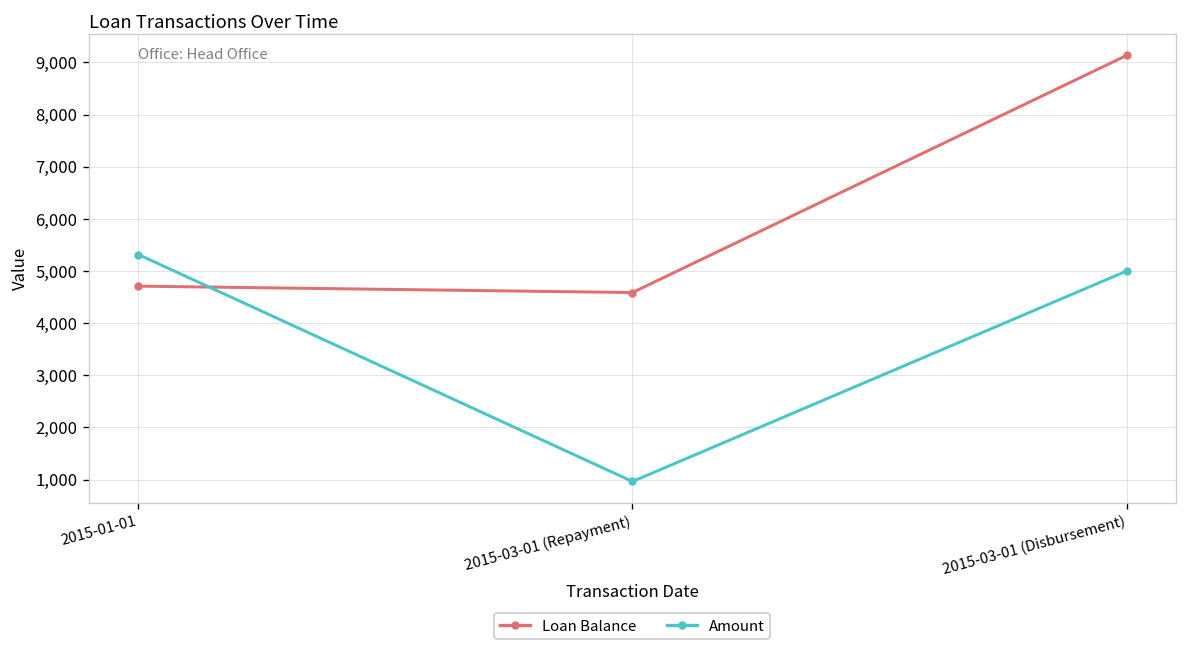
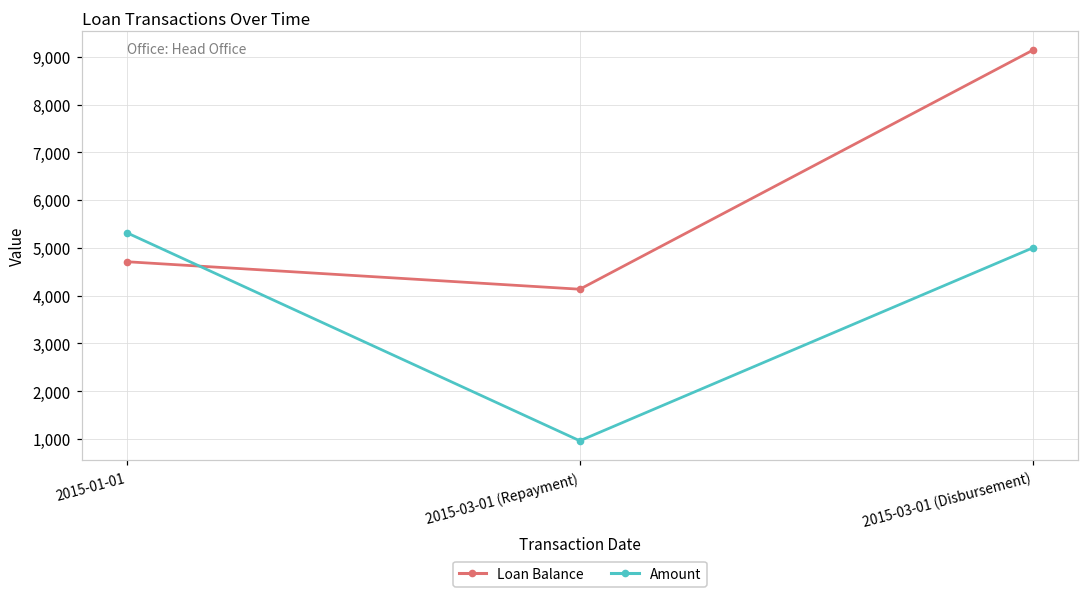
Loan Balance, 2015-03-01 (Repayment): 4,600 -> 4,100
